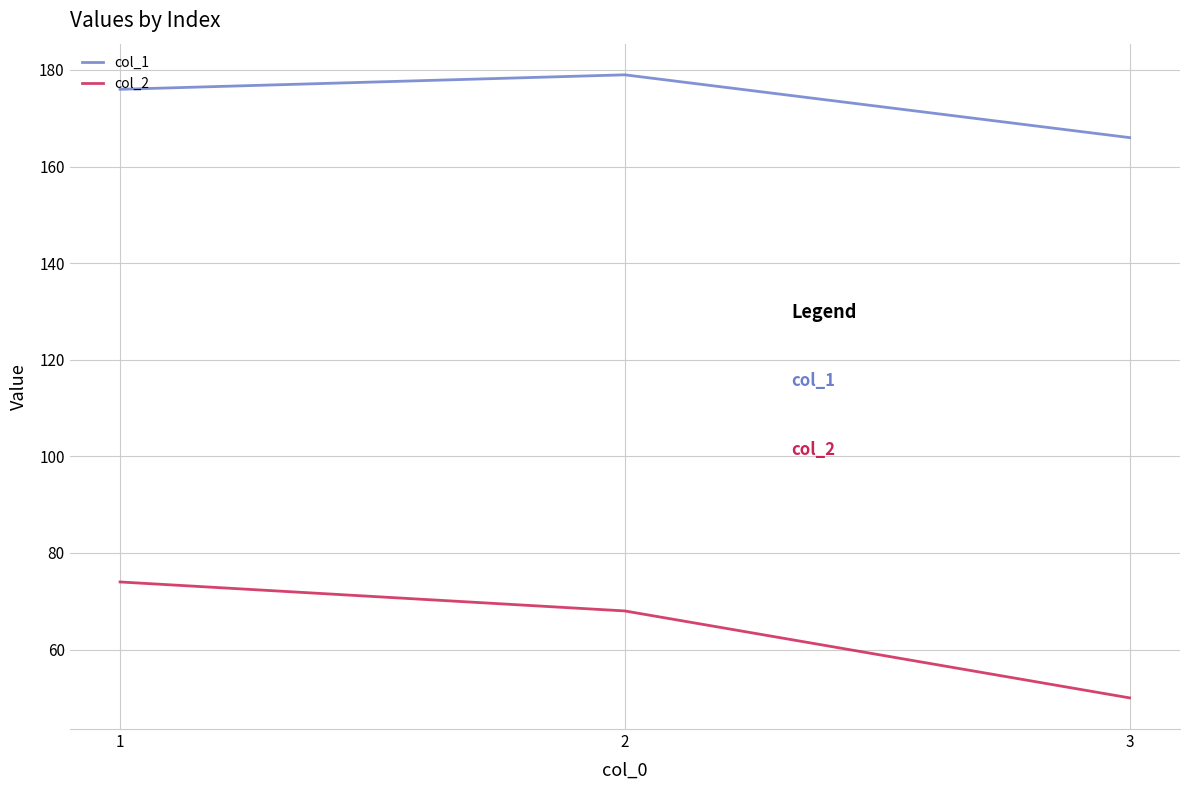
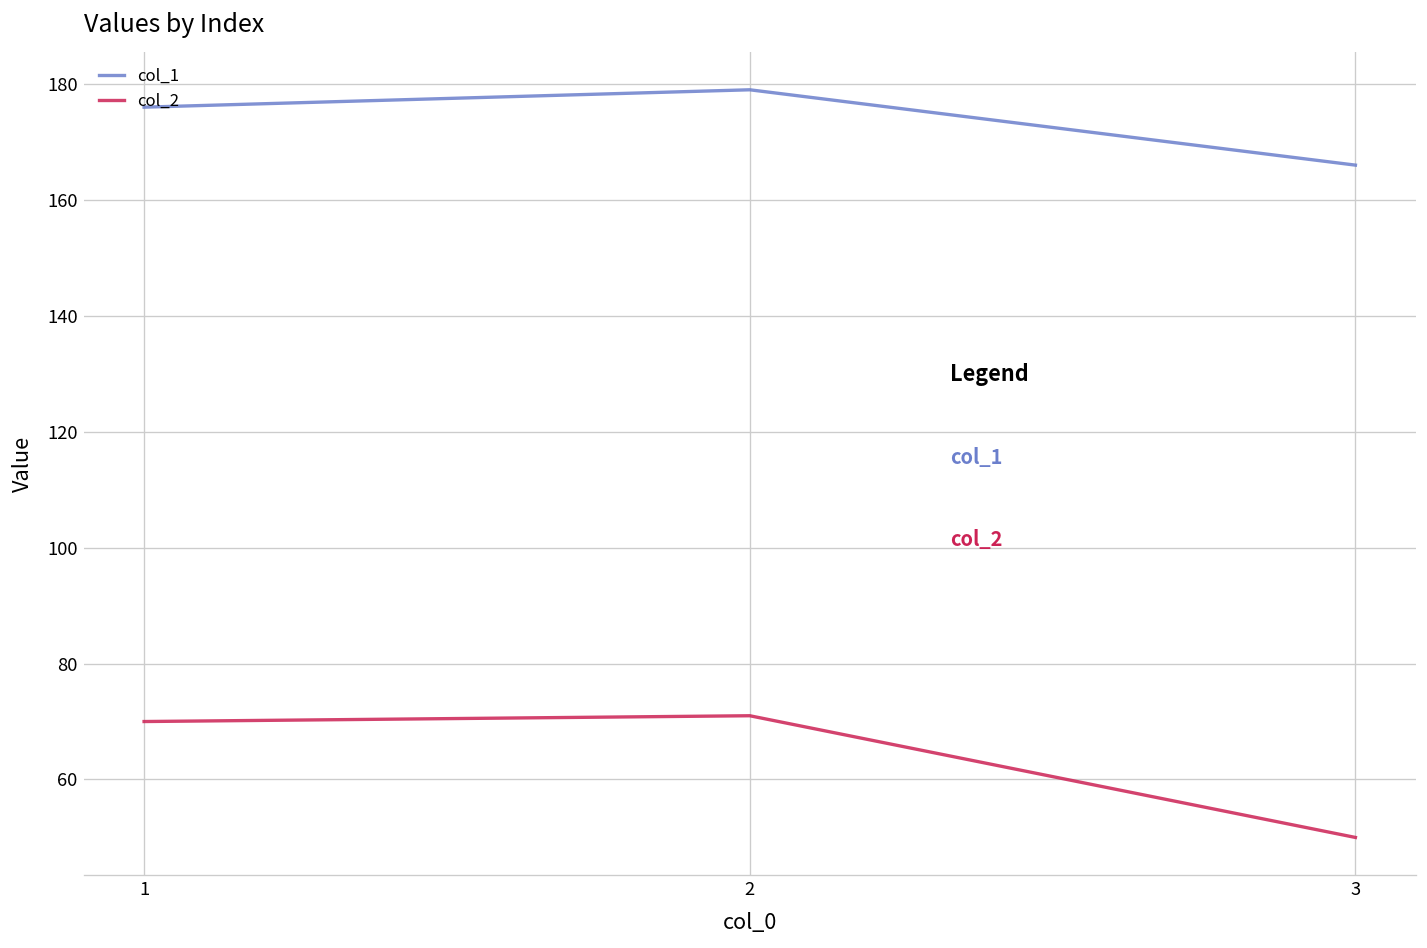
col_2, 1: 74 -> 70
col_2, 2: 68 -> 71
